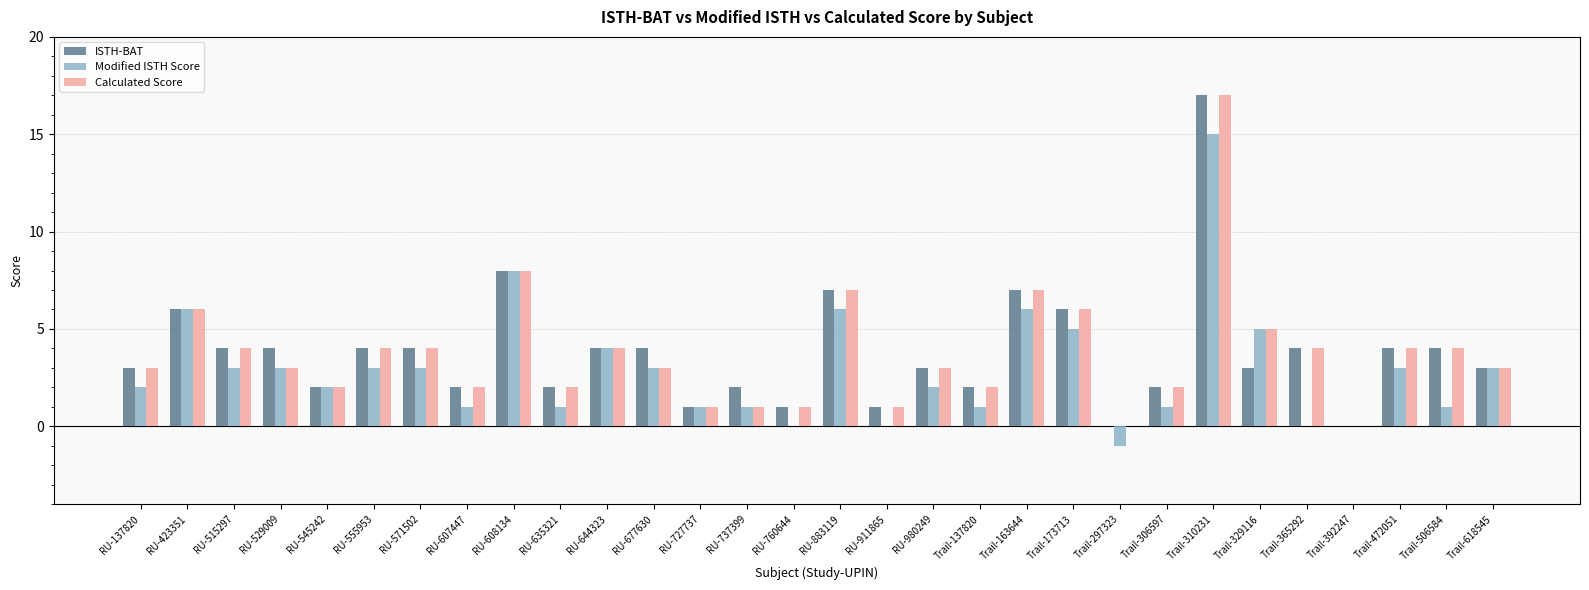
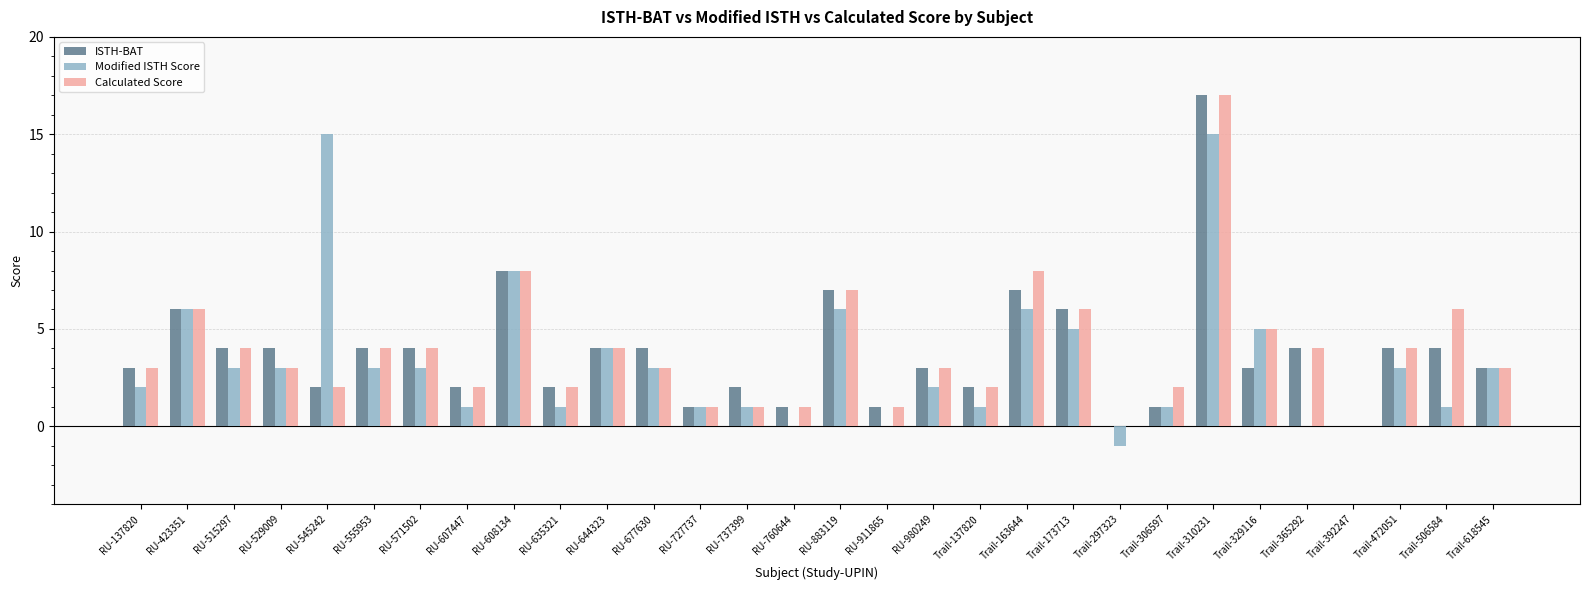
Modified ISTH Score, RU-545242: 2 -> 15
Calculated Score, Trail-163644: 7 -> 8
ISTH-BAT, Trail-306597: 2 -> 1
Calculated Score, Trail-506584: 4 -> 6
